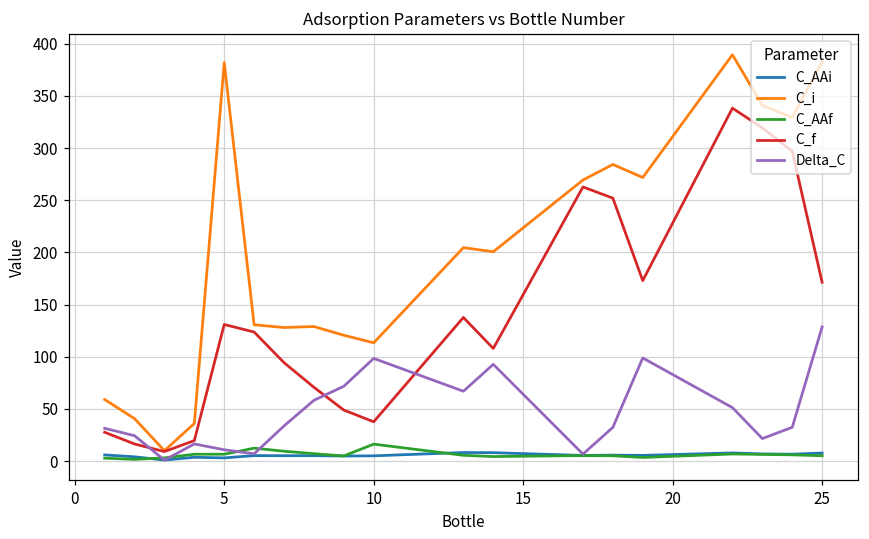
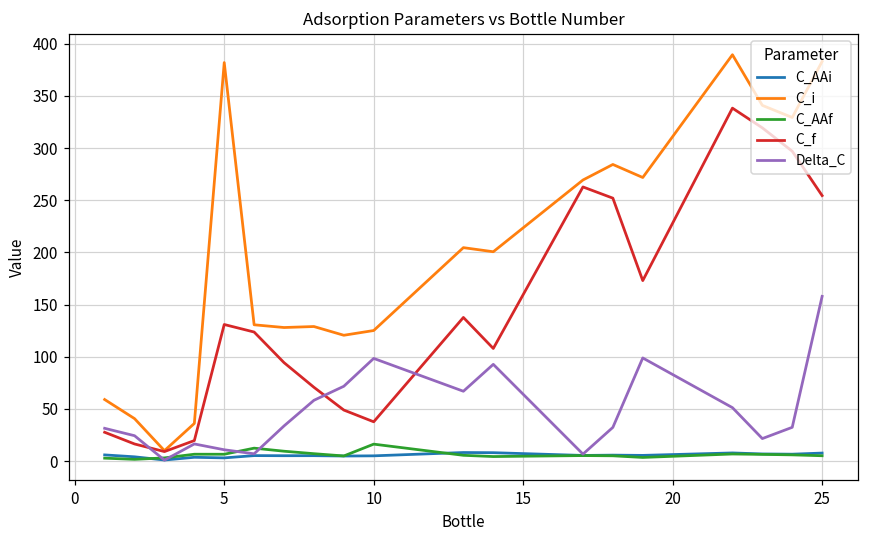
C_i, 10: 110 -> 130
C_f, 25: 170 -> 250
Delta_C, 25: 130 -> 160
